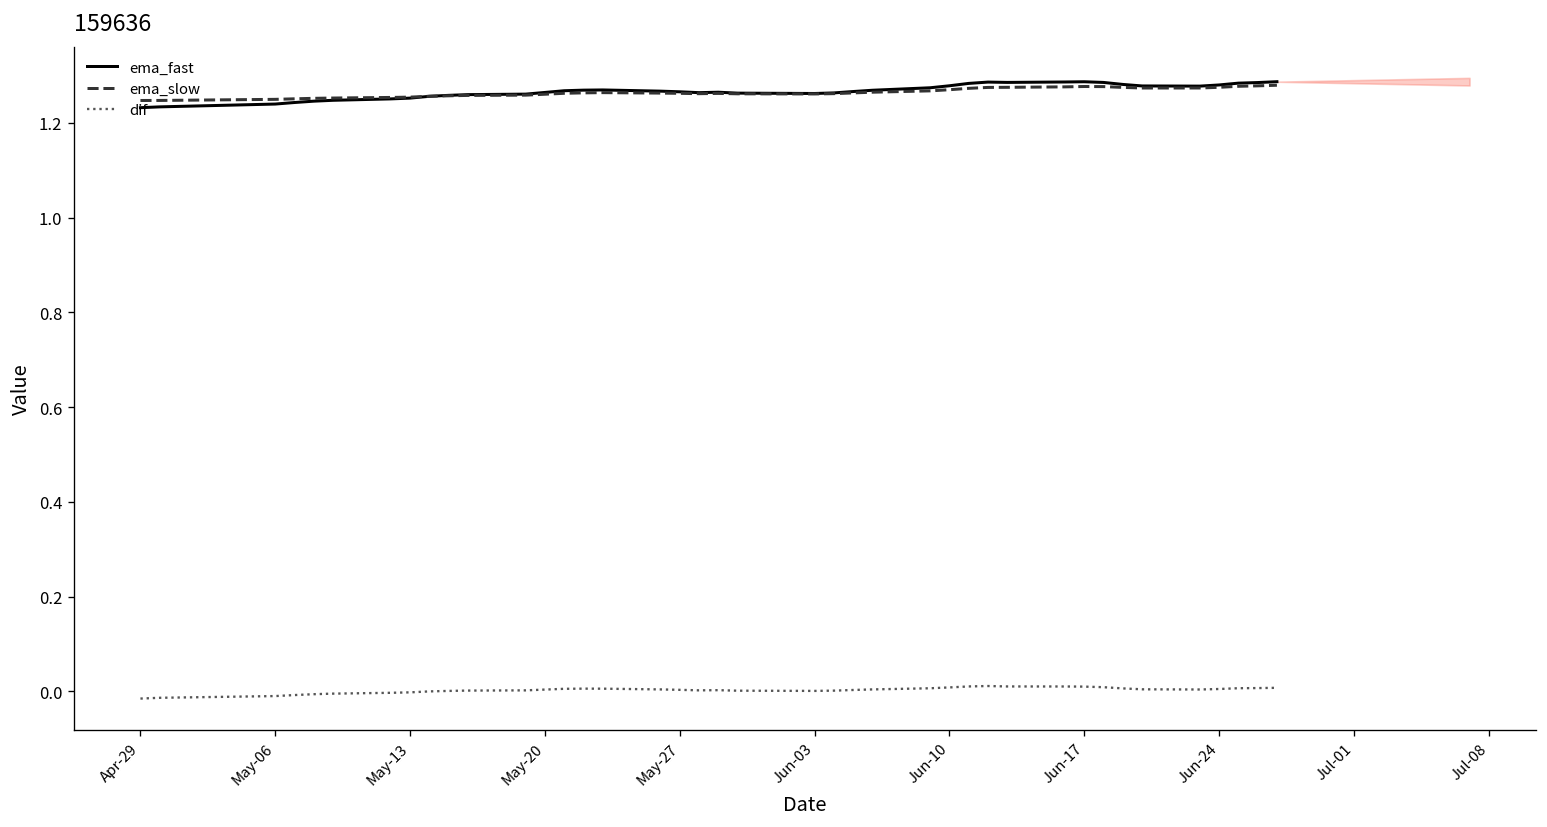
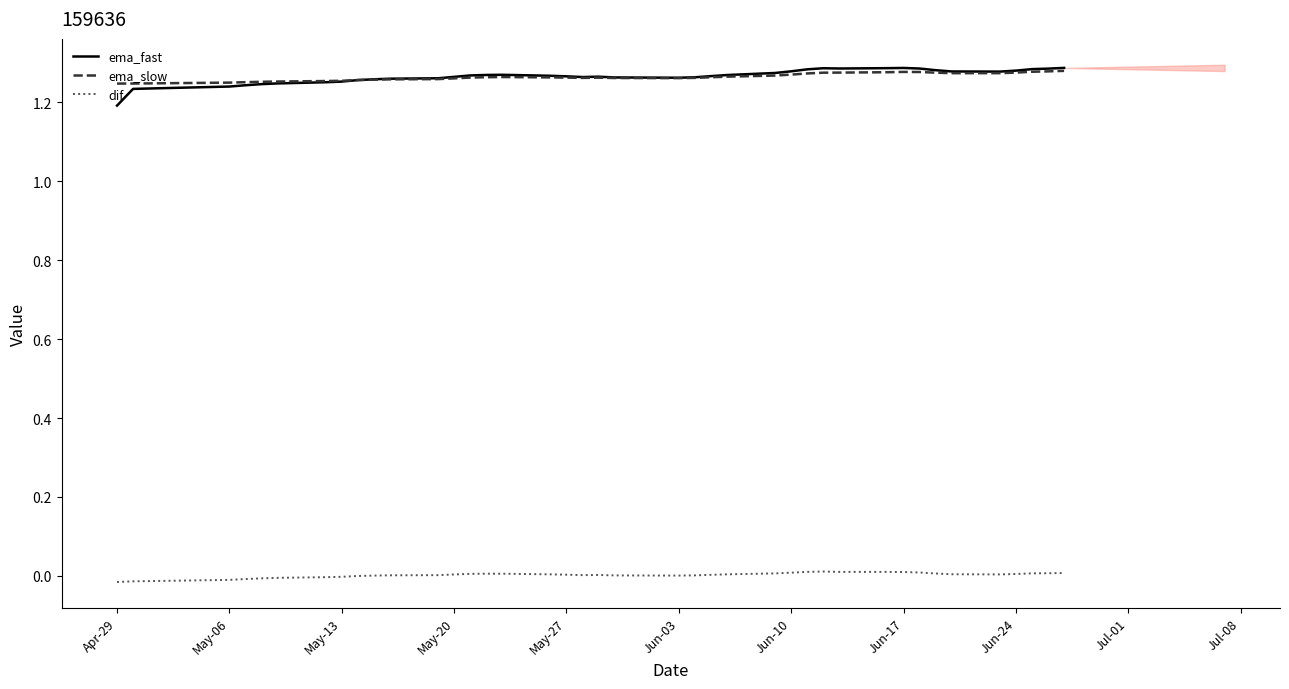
ema_fast, Apr-29: 1.23 -> 1.19
